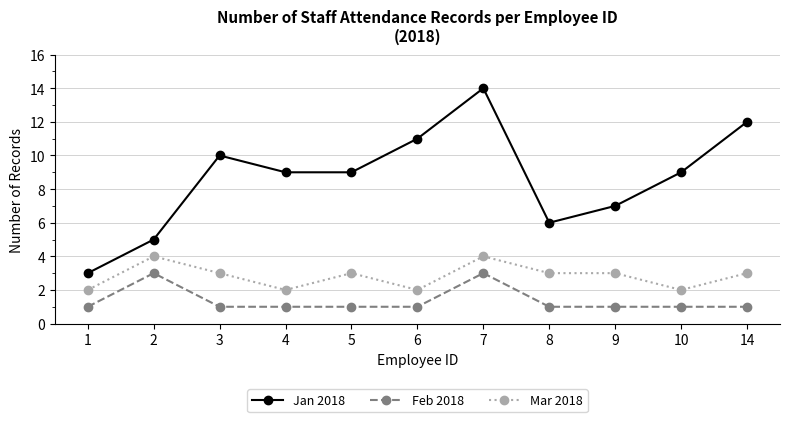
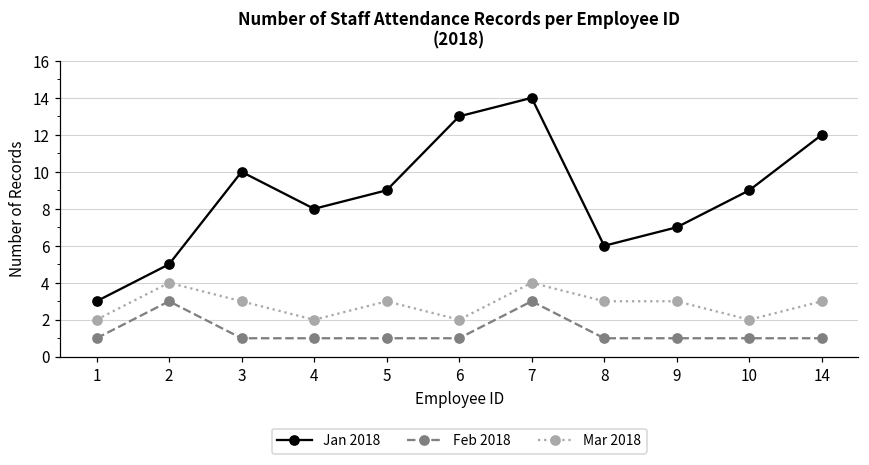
Jan 2018, 4: 9 -> 8
Jan 2018, 6: 11 -> 13
